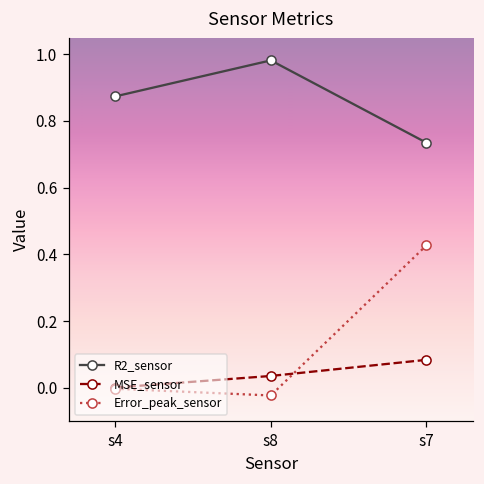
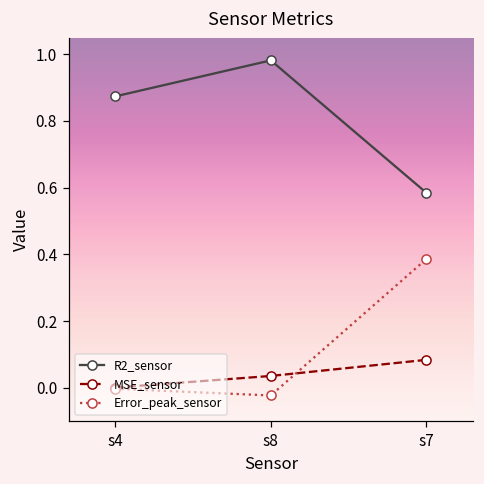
R2_sensor, s7: 0.73 -> 0.58
Error_peak_sensor, s7: 0.43 -> 0.39
